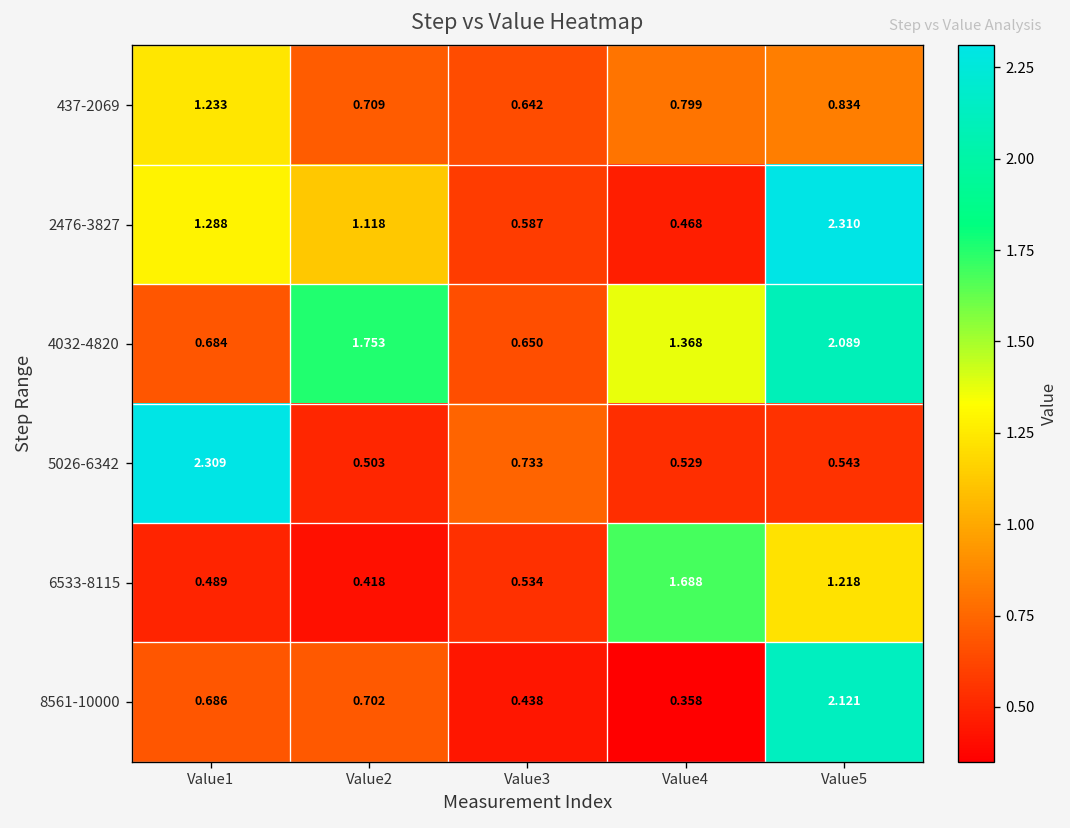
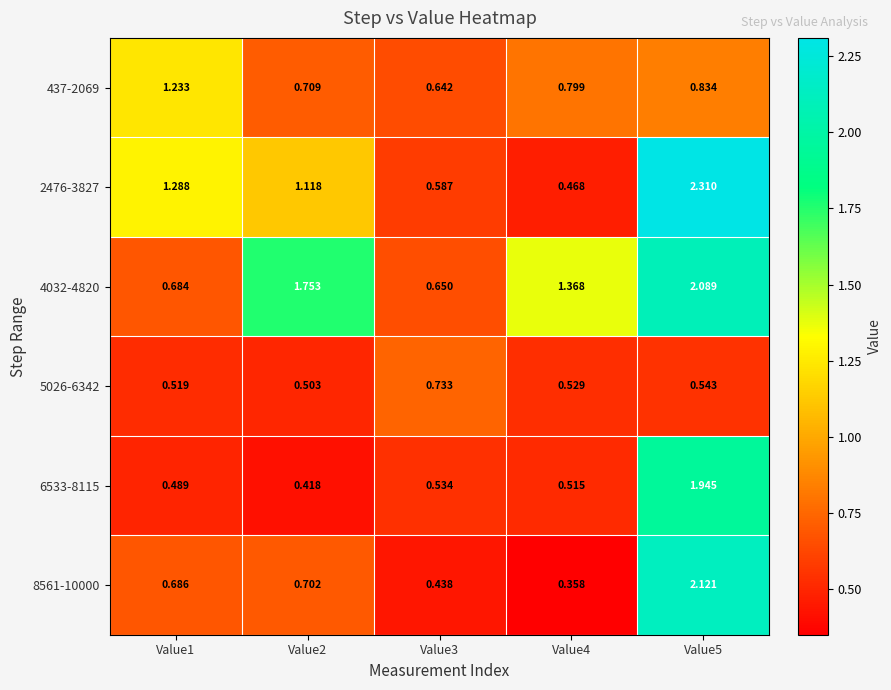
5026-6342, Value1: 2.309 -> 0.519
6533-8115, Value4: 1.688 -> 0.515
6533-8115, Value5: 1.218 -> 1.945
